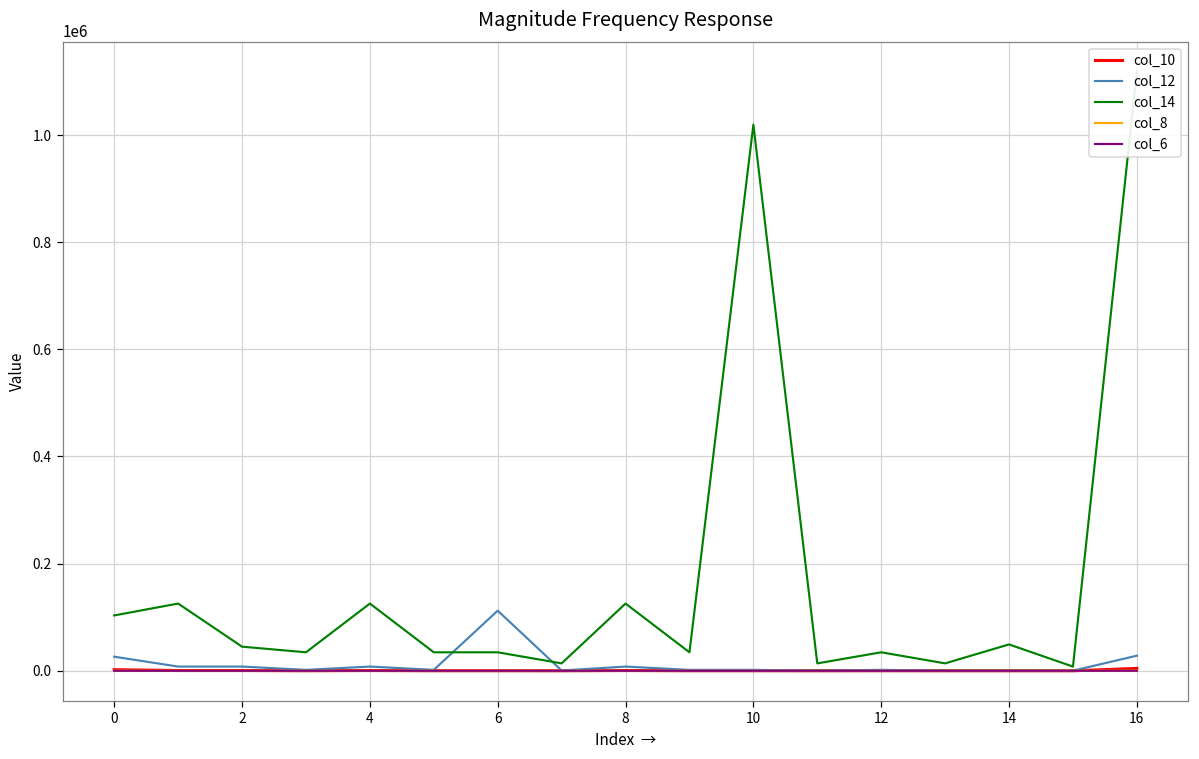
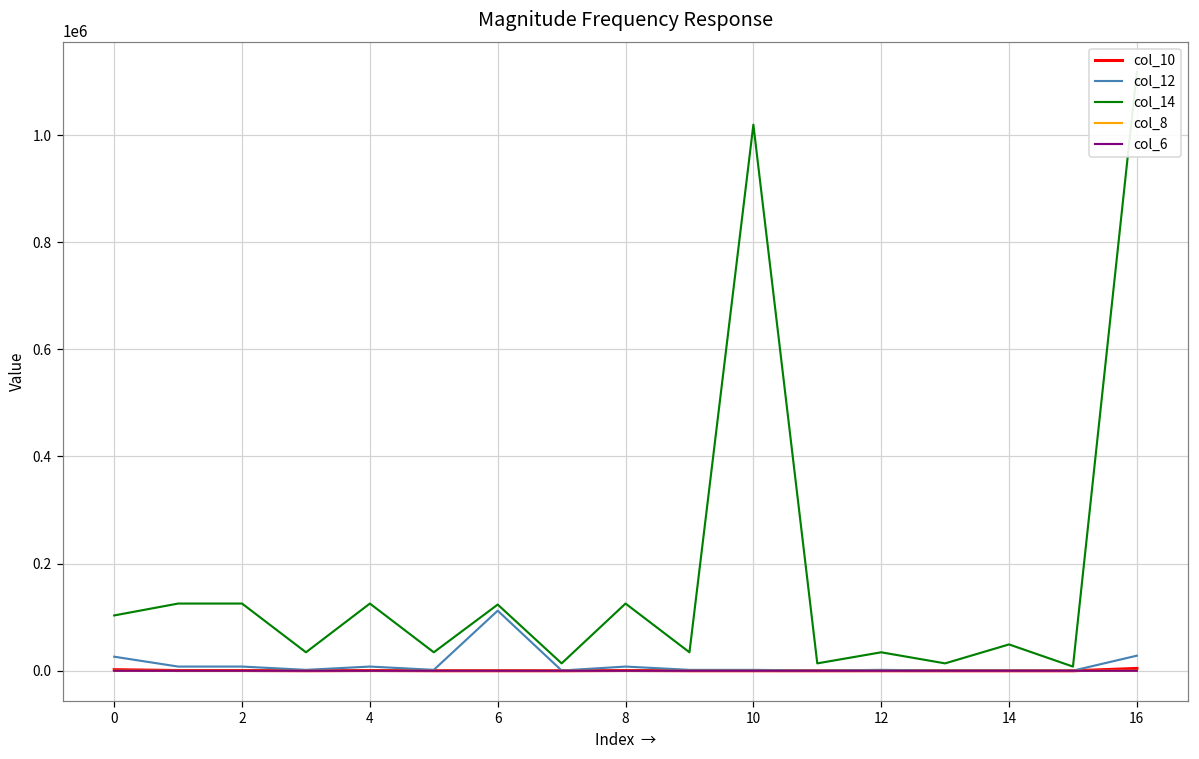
col_14, 2: 50000 -> 130000
col_14, 6: 30000 -> 120000
